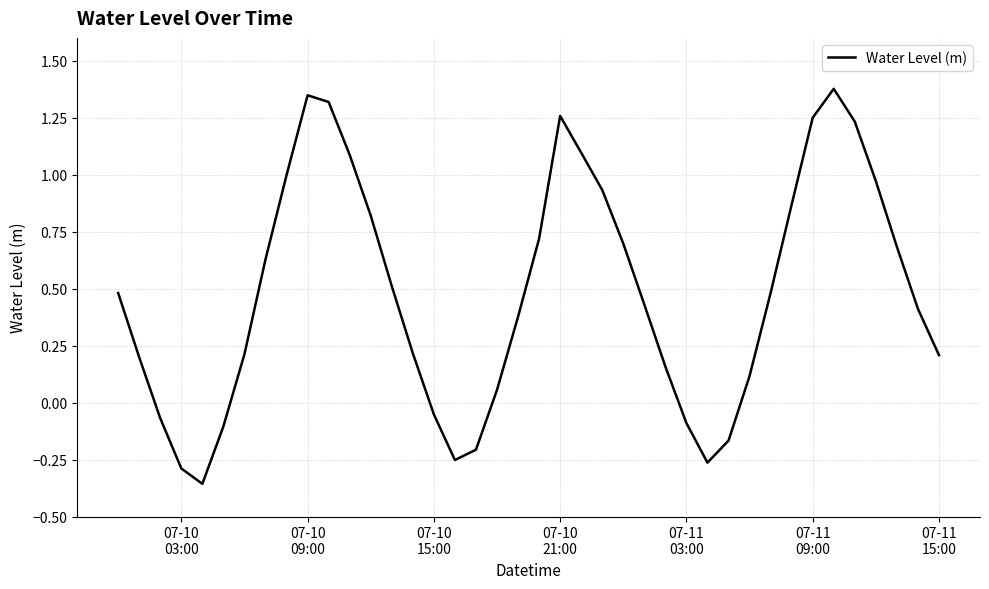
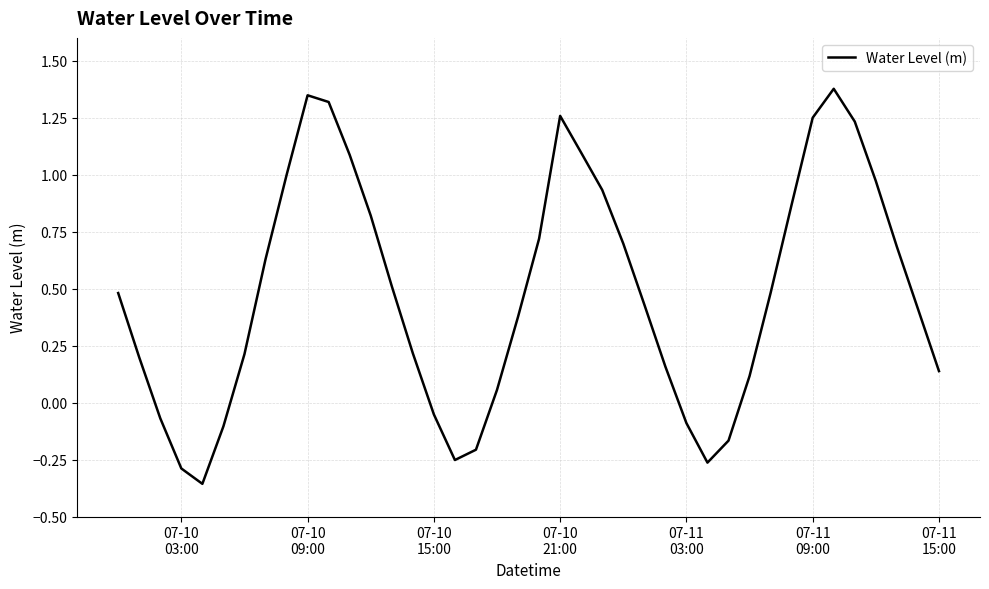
07-11 15:00: 0.21 -> 0.14
